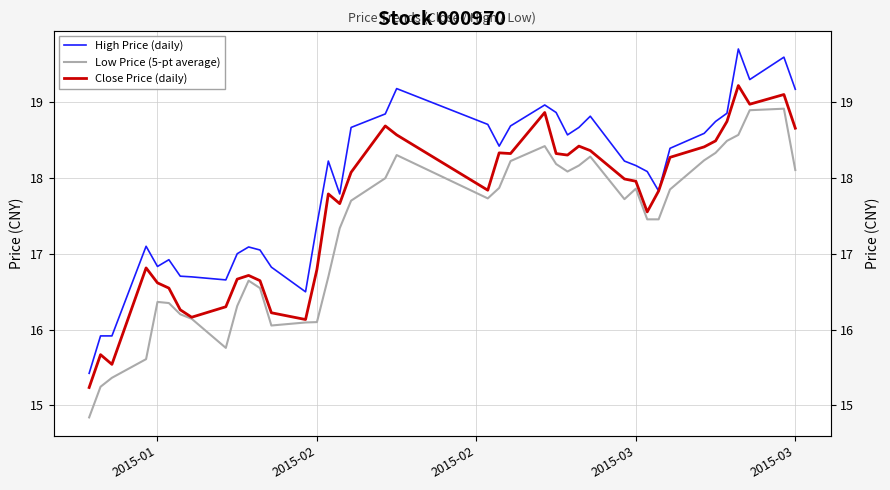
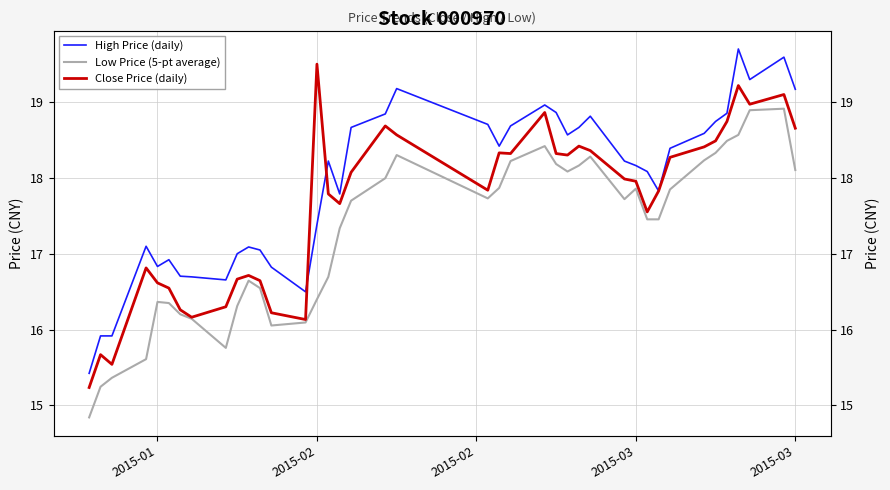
Low Price (5-pt average), 2015-02: 16.1 -> 16.4
Close Price (daily), 2015-02: 16.8 -> 19.5
